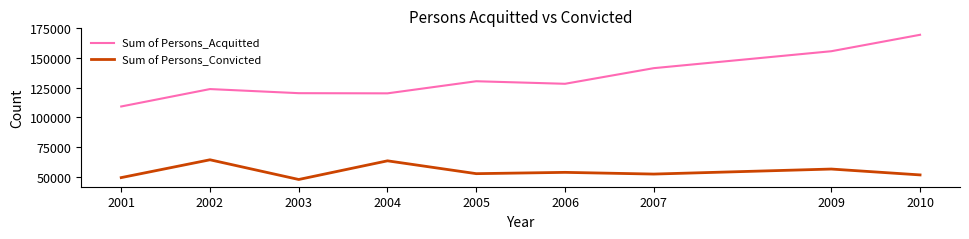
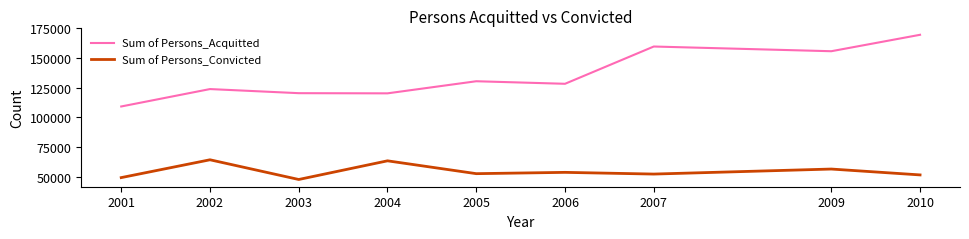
Sum of Persons_Acquitted, 2007: 141000 -> 160000
